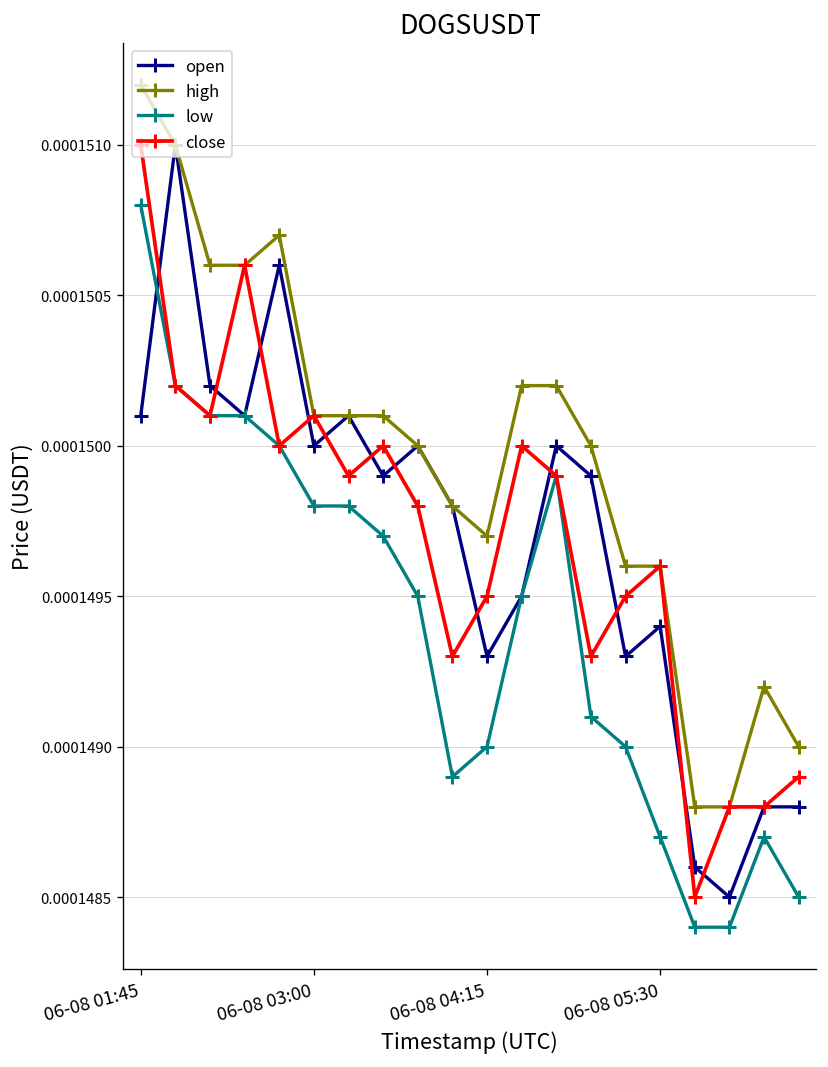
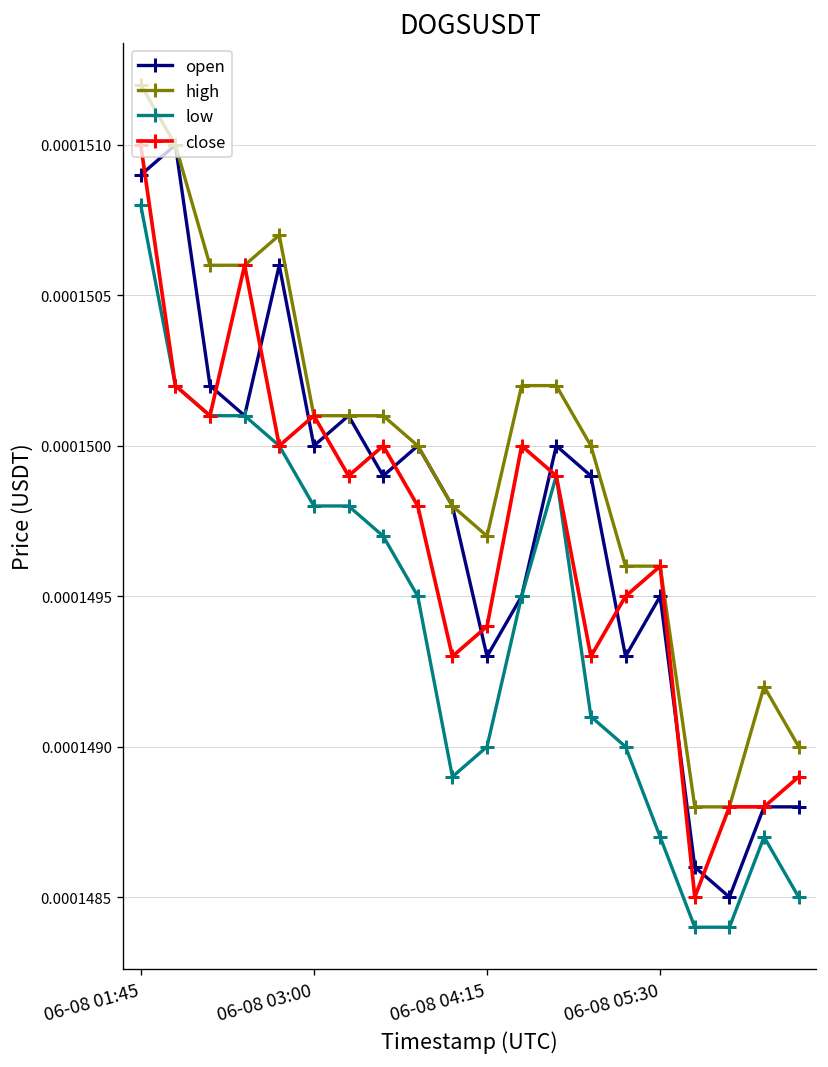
open, 06-08 01:45: 0.0001501 -> 0.0001509
close, 06-08 04:15: 0.0001495 -> 0.0001494
open, 06-08 05:30: 0.0001494 -> 0.0001495
